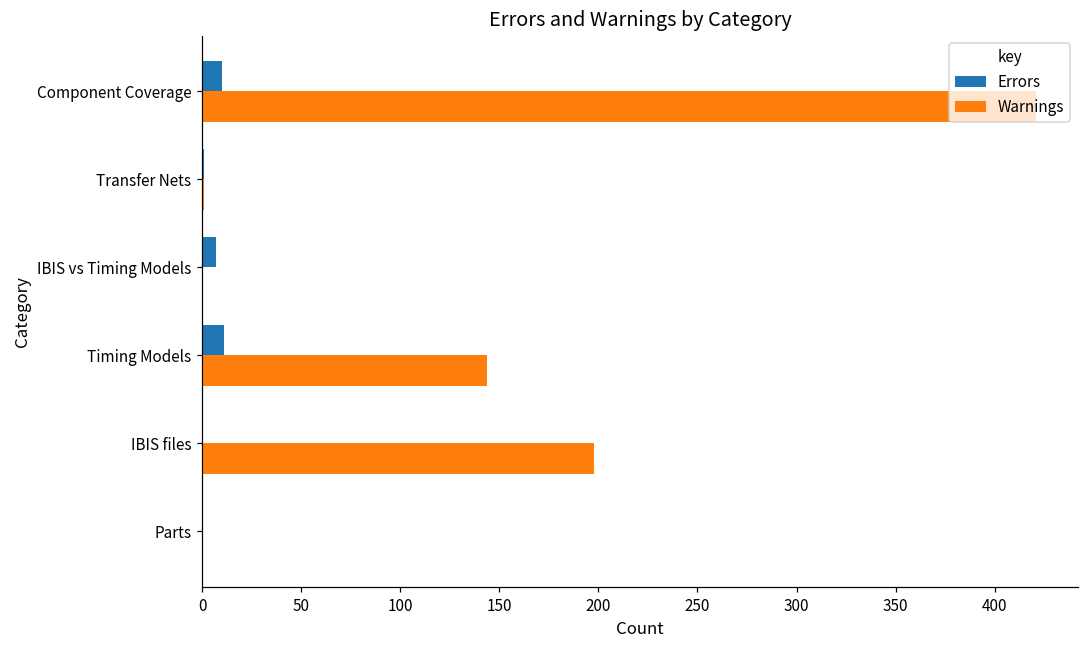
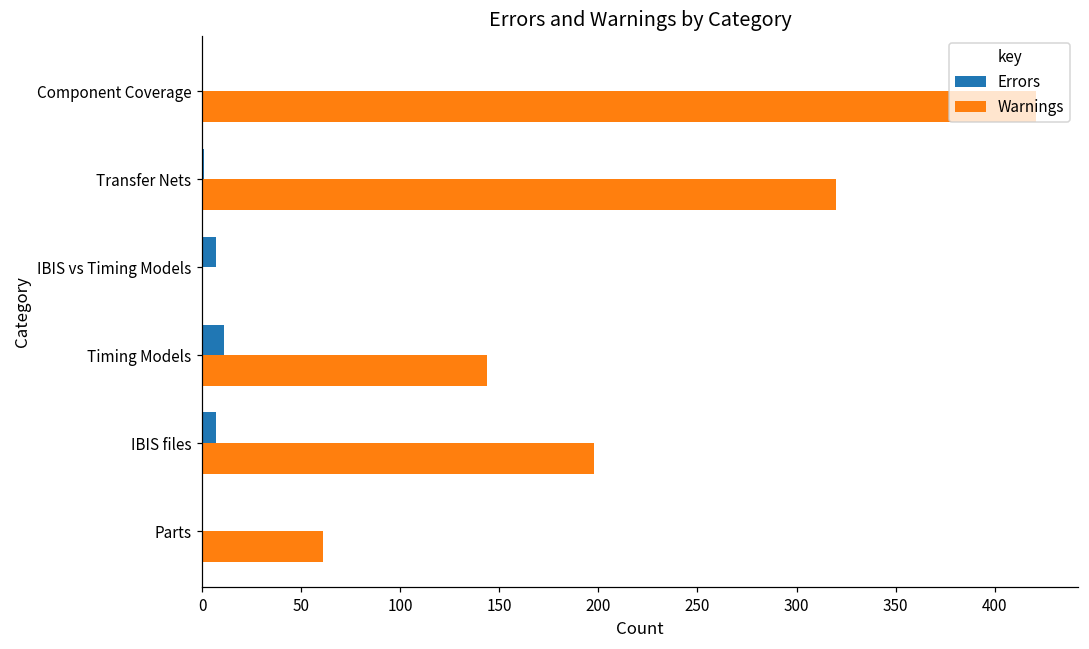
Errors, Component Coverage: 10 -> 0
Warnings, Transfer Nets: 1 -> 320
Errors, IBIS files: 0 -> 7
Warnings, Parts: 0 -> 61
